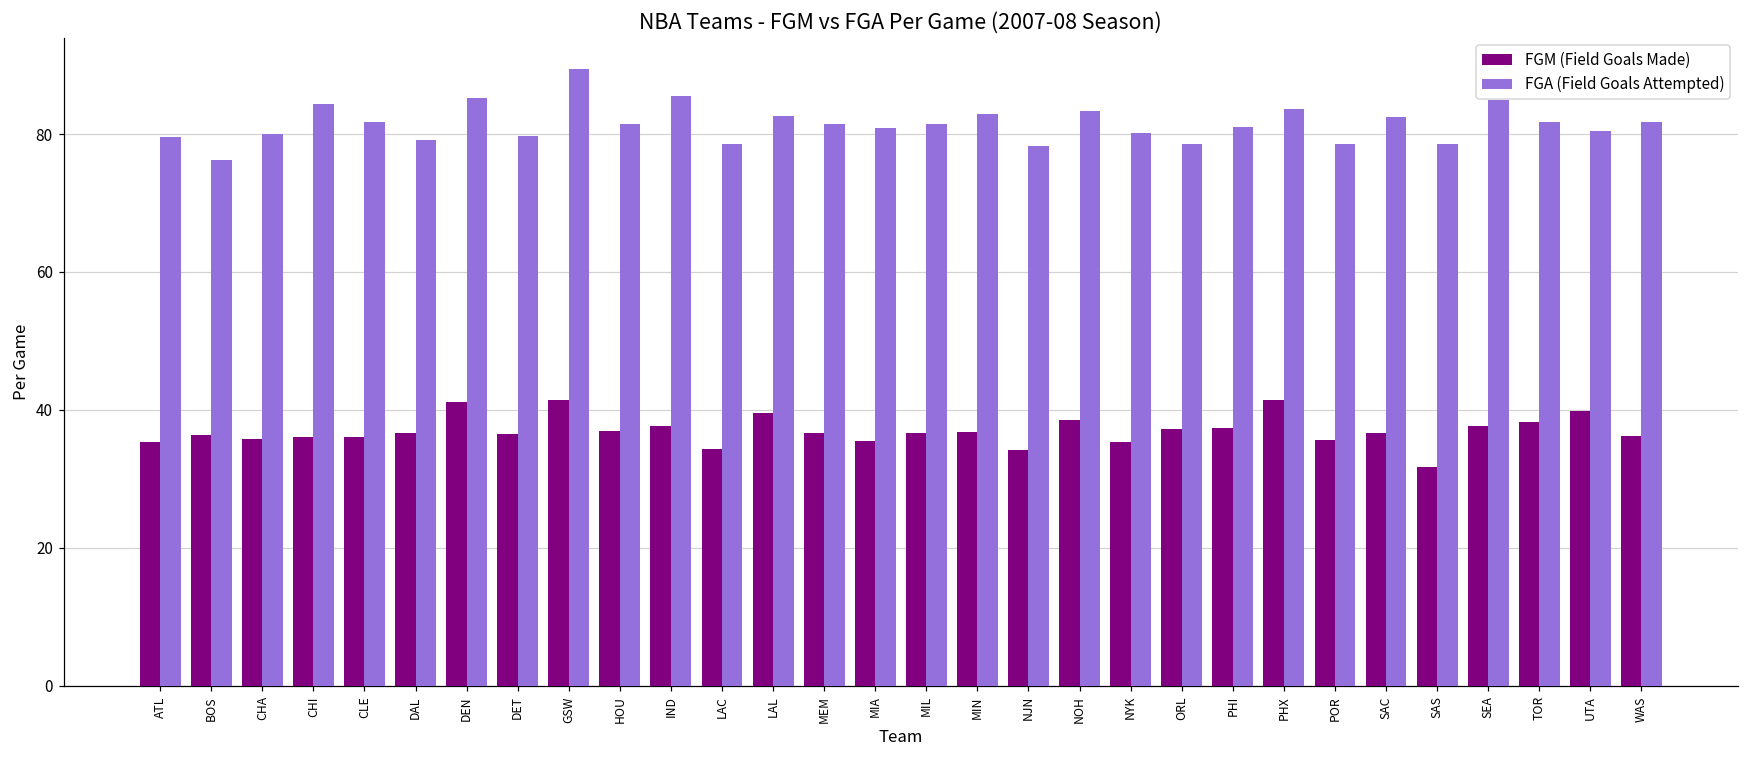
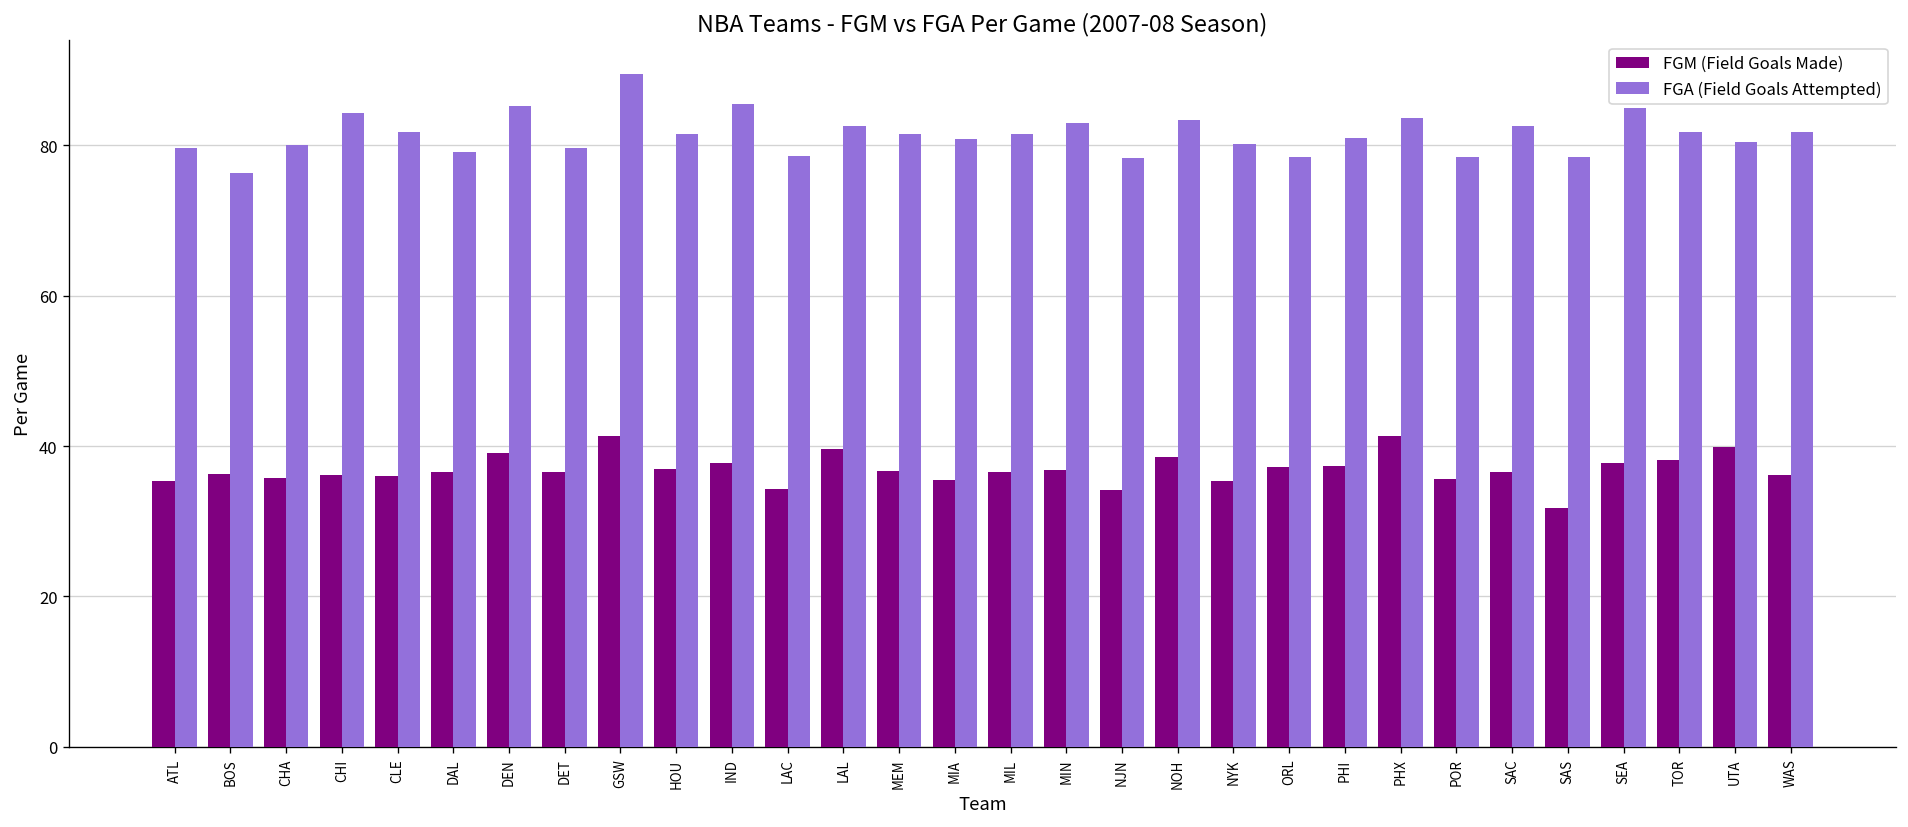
FGM (Field Goals Made), DEN: 41 -> 39
